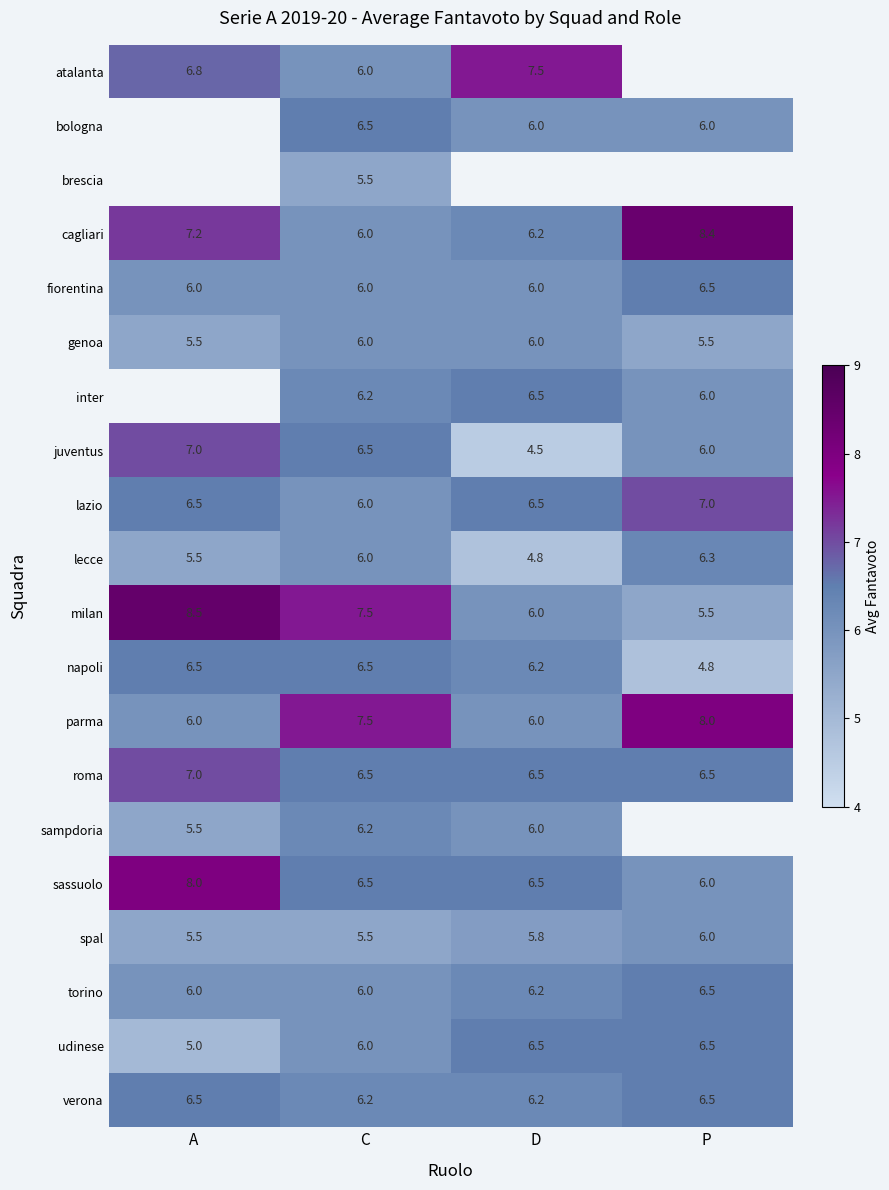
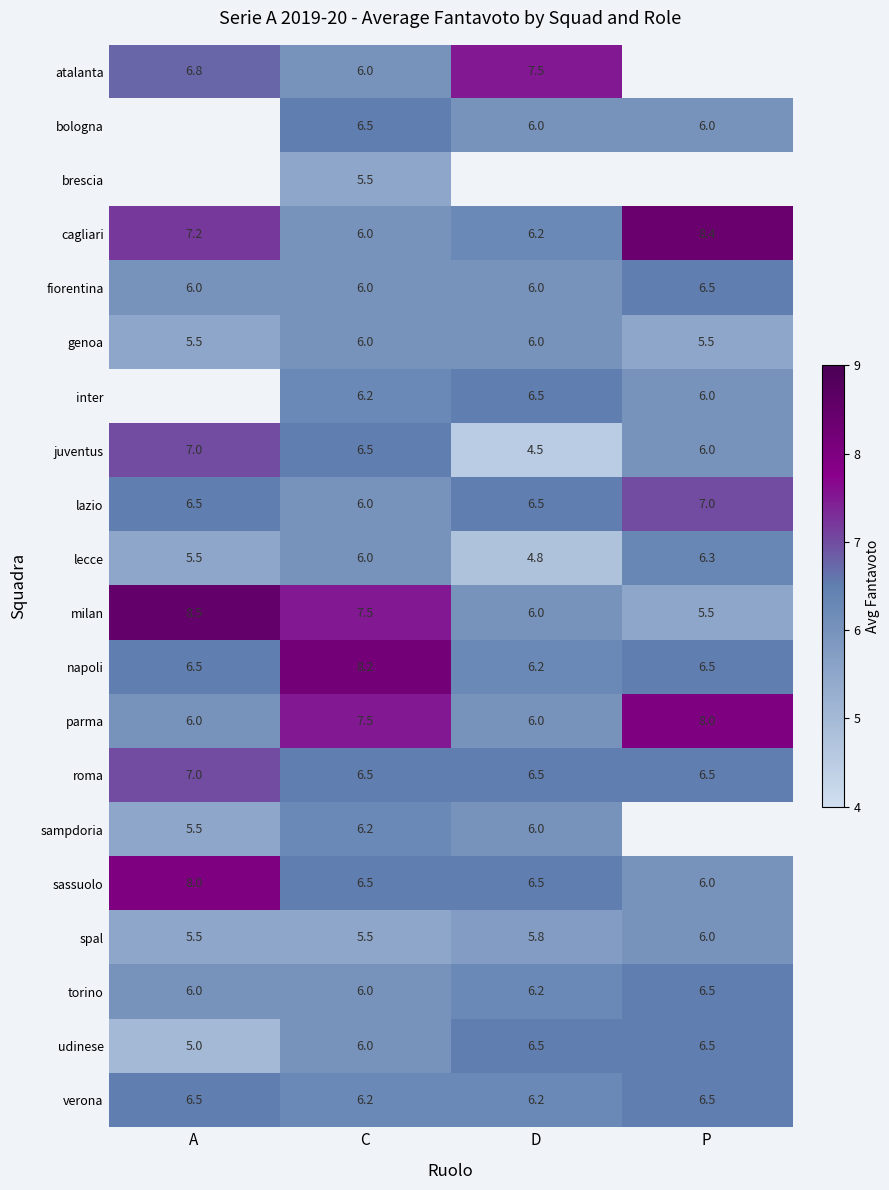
napoli, C: 6.5 -> 8.2
napoli, P: 4.8 -> 6.5
